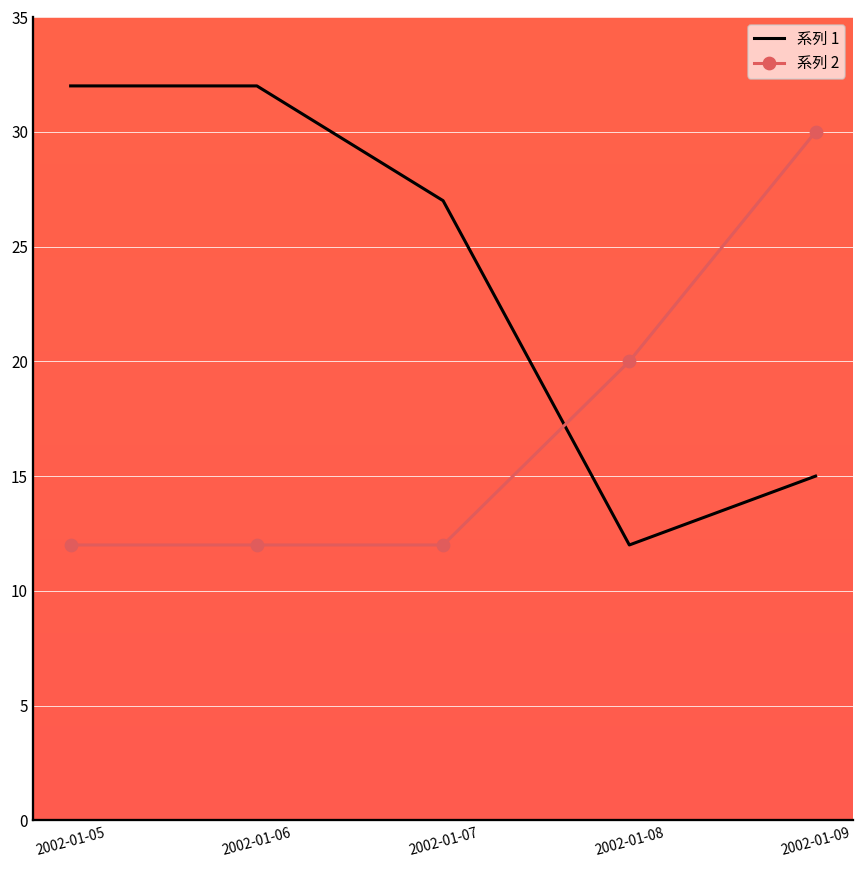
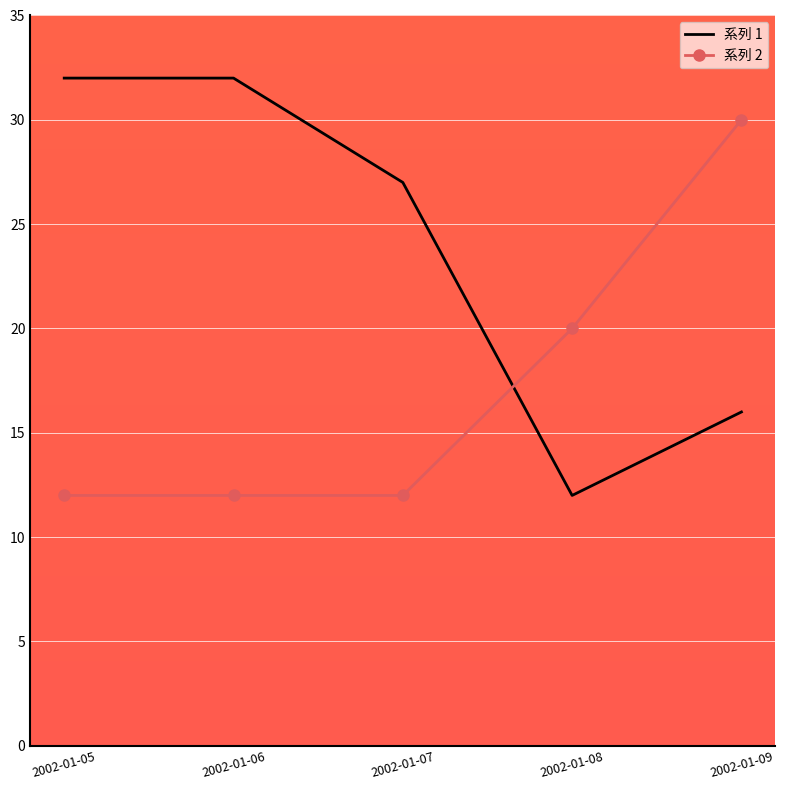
系列 1, 2002-01-09: 15 -> 16
